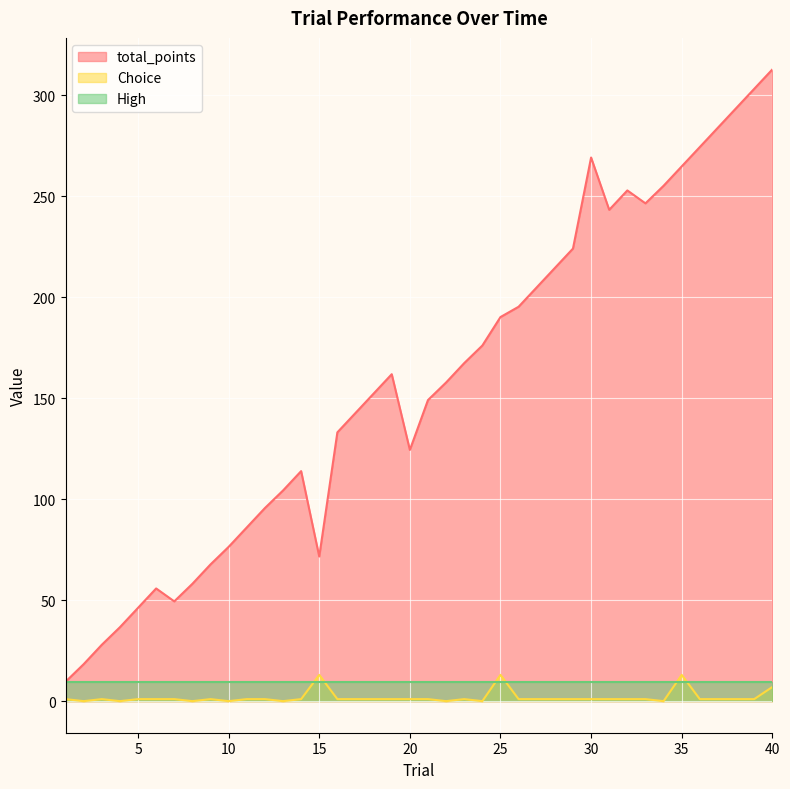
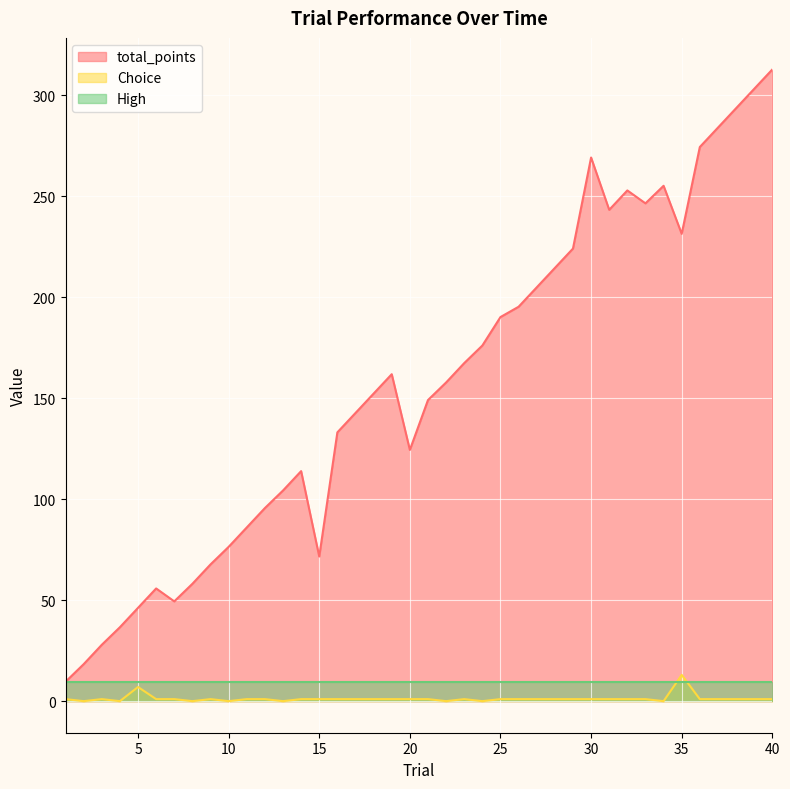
Choice, 5: 1 -> 7
Choice, 15: 13 -> 1
Choice, 25: 13 -> 1
total_points, 35: 265 -> 231
Choice, 40: 7 -> 1
